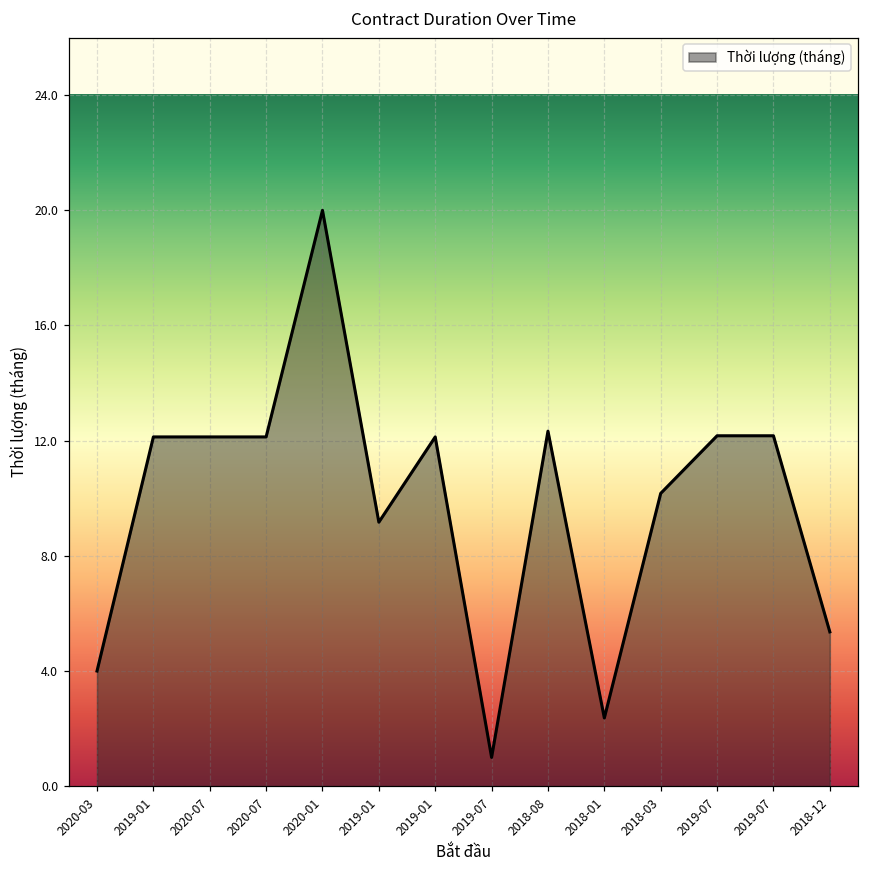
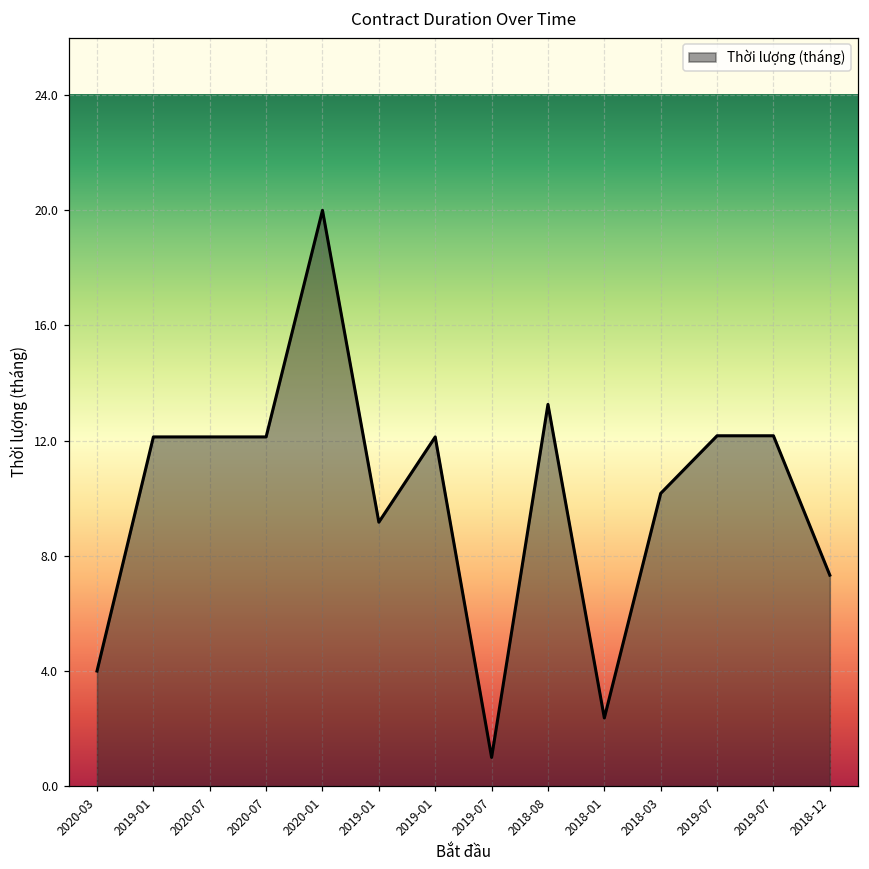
2018-08: 12.3 -> 13.3
2018-12: 5.4 -> 7.3
